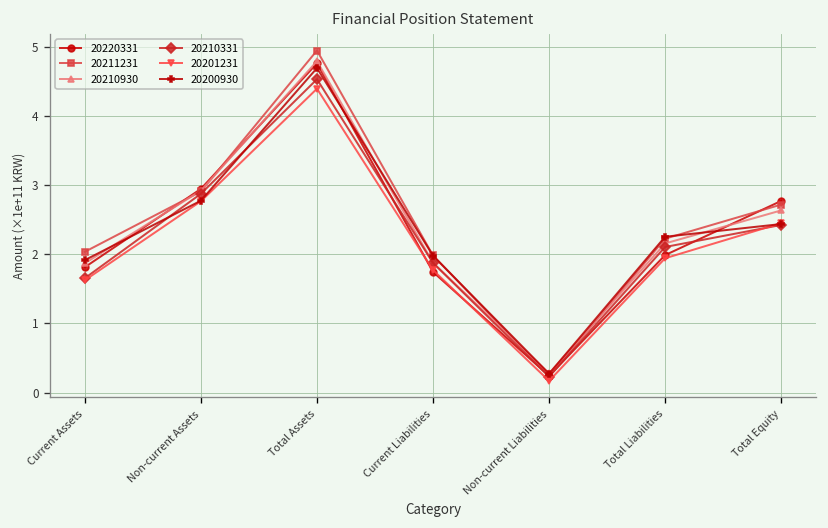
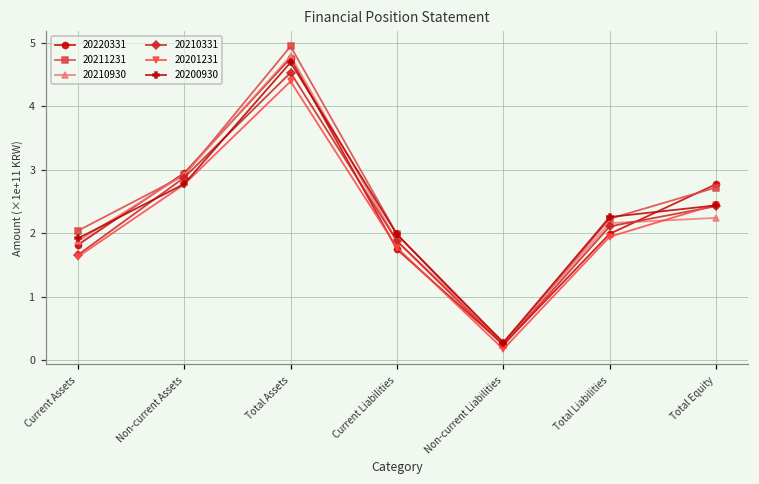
20210930, Total Equity: 2.6 -> 2.2
